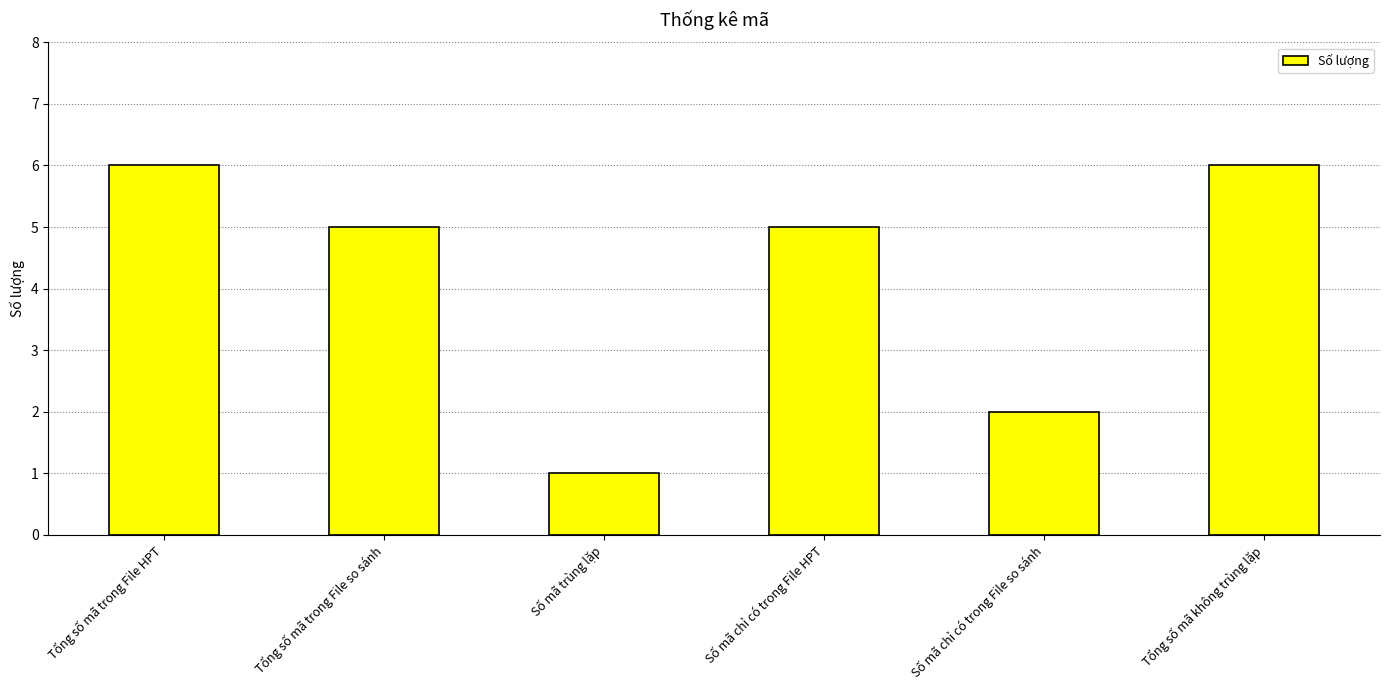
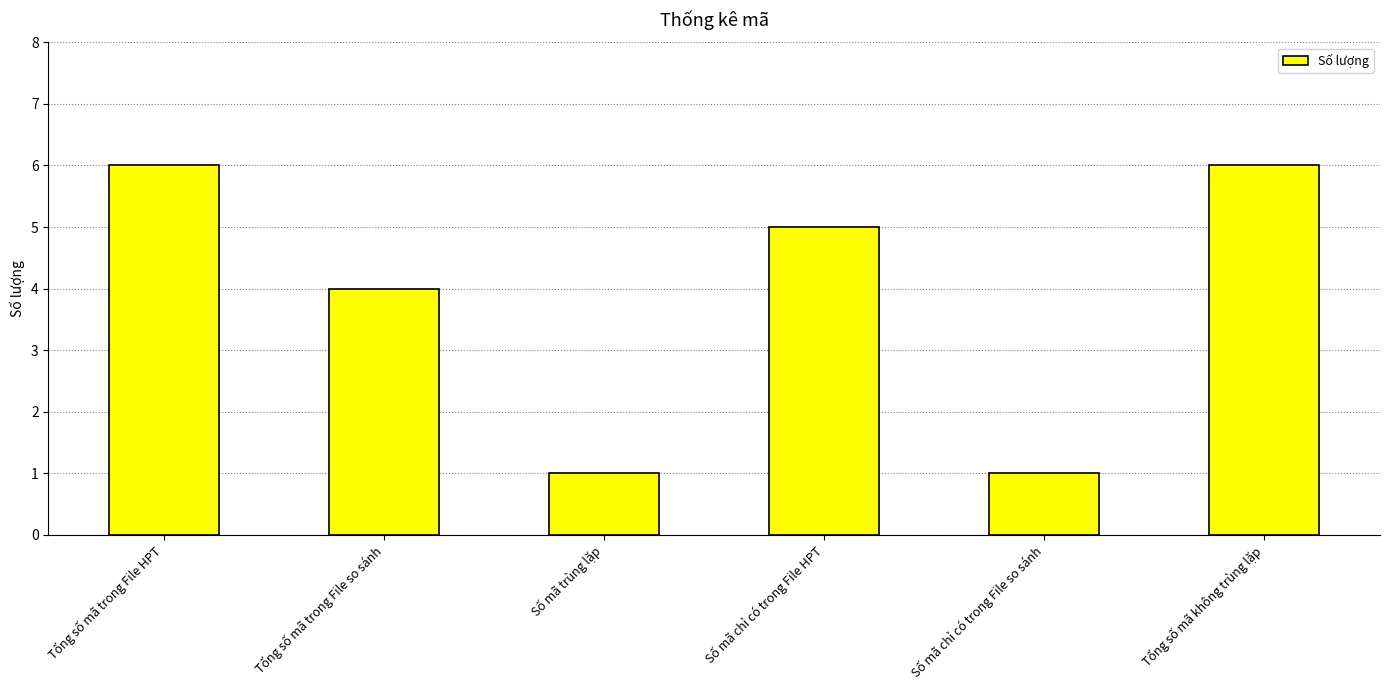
Tổng số mã trong File so sánh: 5 -> 4
Số mã chỉ có trong File so sánh: 2 -> 1
